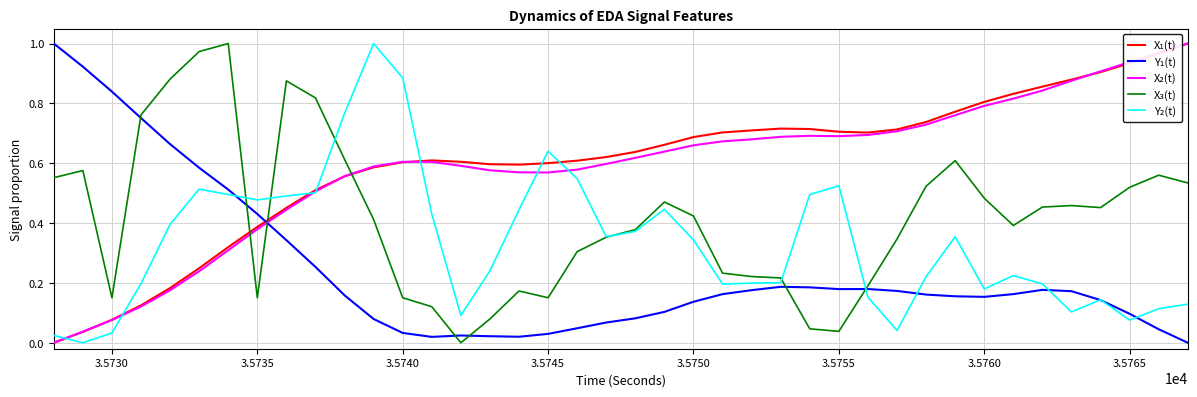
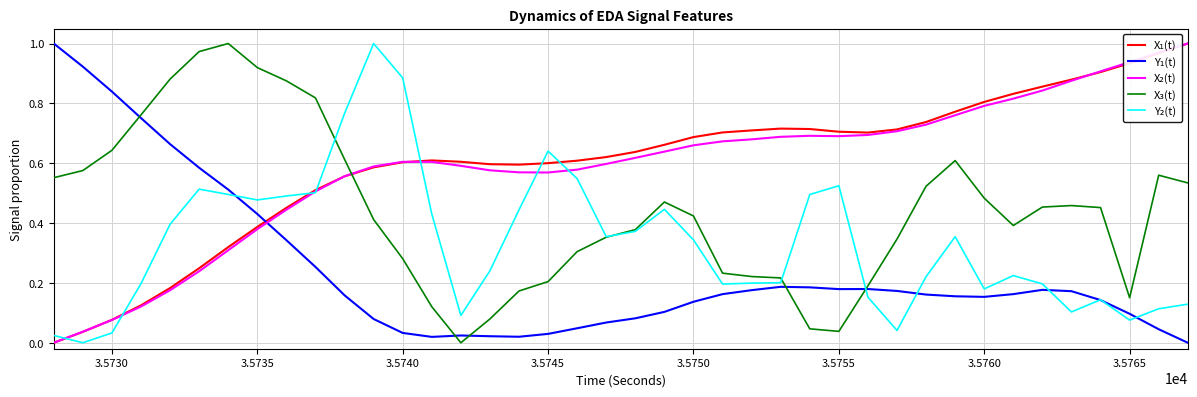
X₃(t), 3.5730: 0.15 -> 0.64
X₃(t), 3.5735: 0.15 -> 0.92
X₃(t), 3.5740: 0.15 -> 0.28
X₃(t), 3.5745: 0.15 -> 0.20
X₃(t), 3.5765: 0.52 -> 0.15
